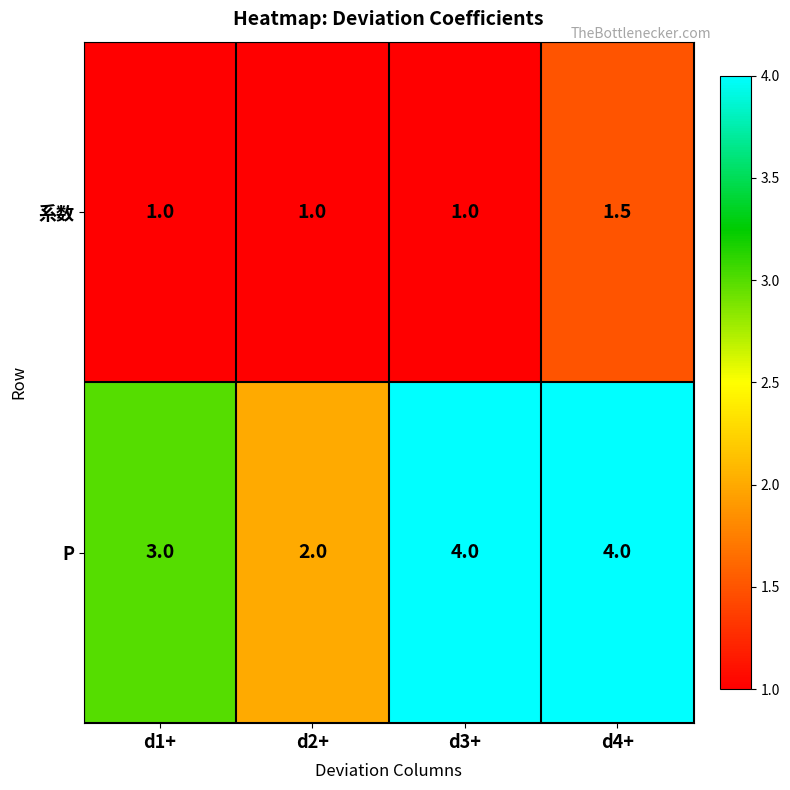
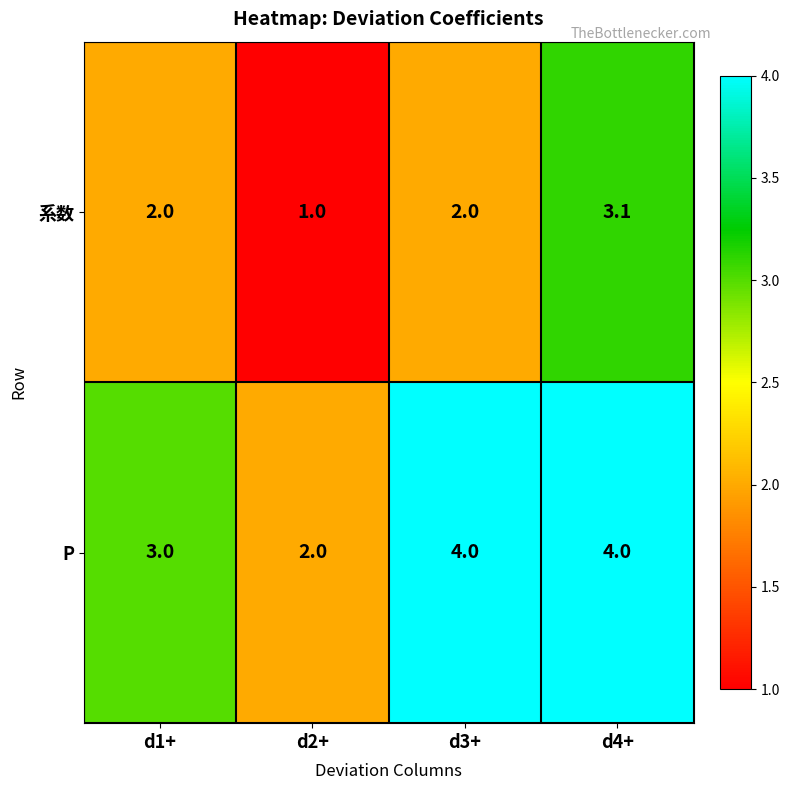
系数, d1+: 1.0 -> 2.0
系数, d3+: 1.0 -> 2.0
系数, d4+: 1.5 -> 3.1
